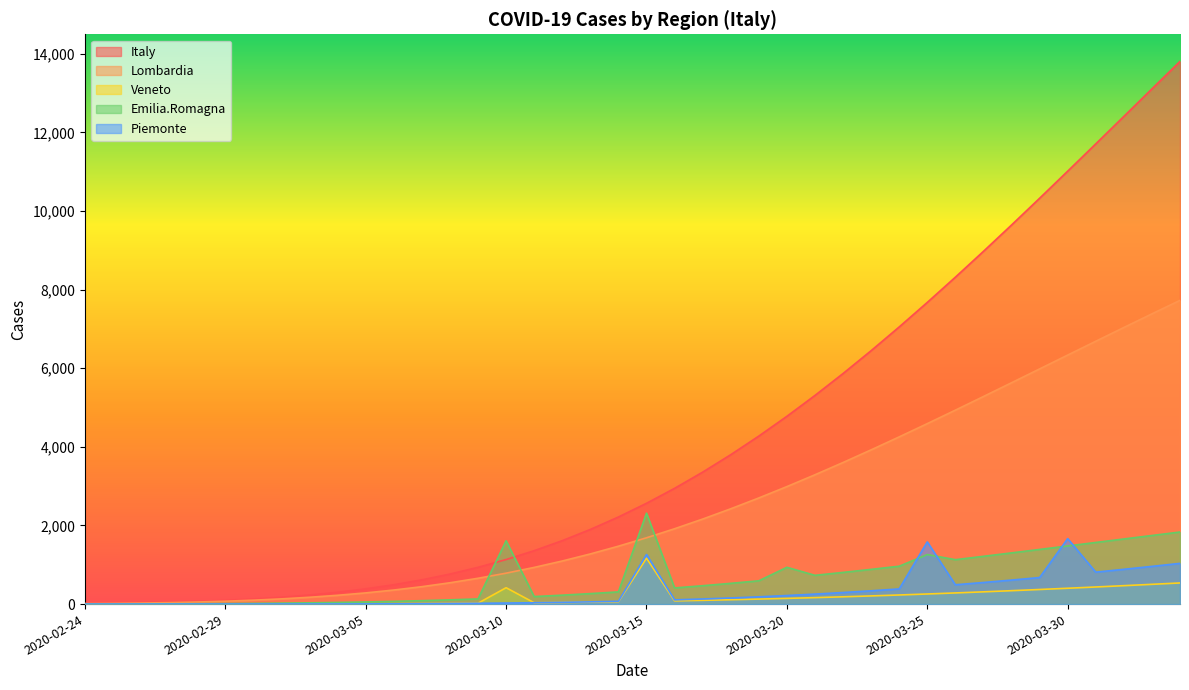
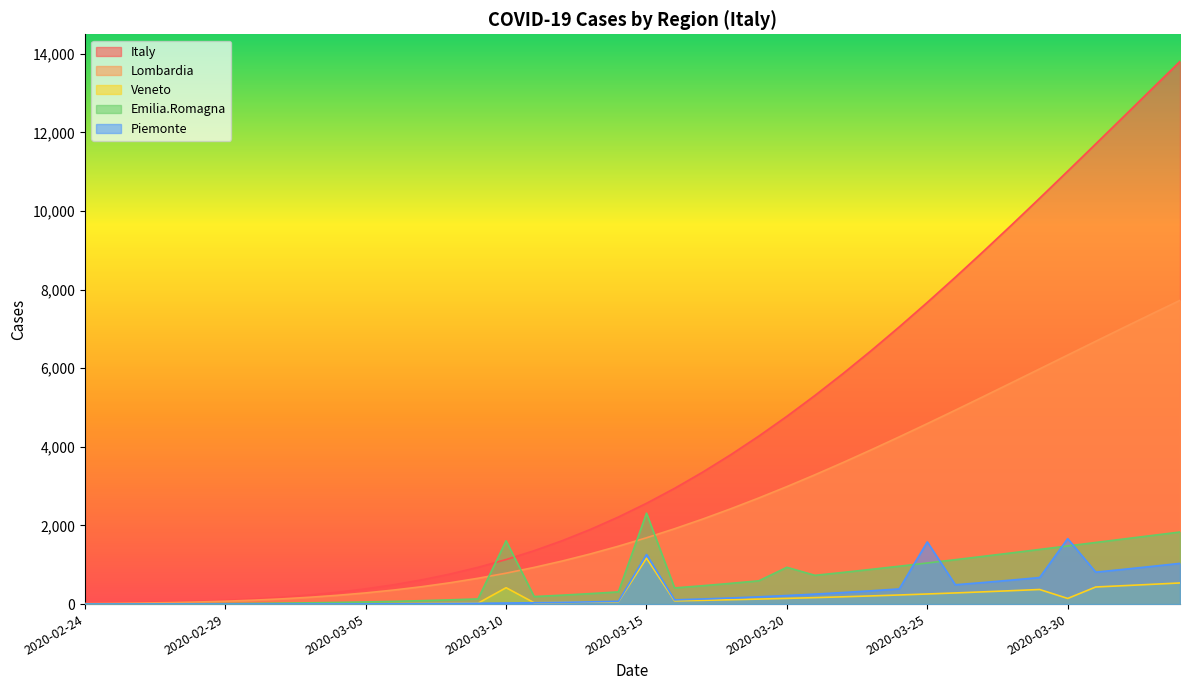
Emilia.Romagna, 2020-03-25: 1,300 -> 1,000
Veneto, 2020-03-30: 400 -> 100
